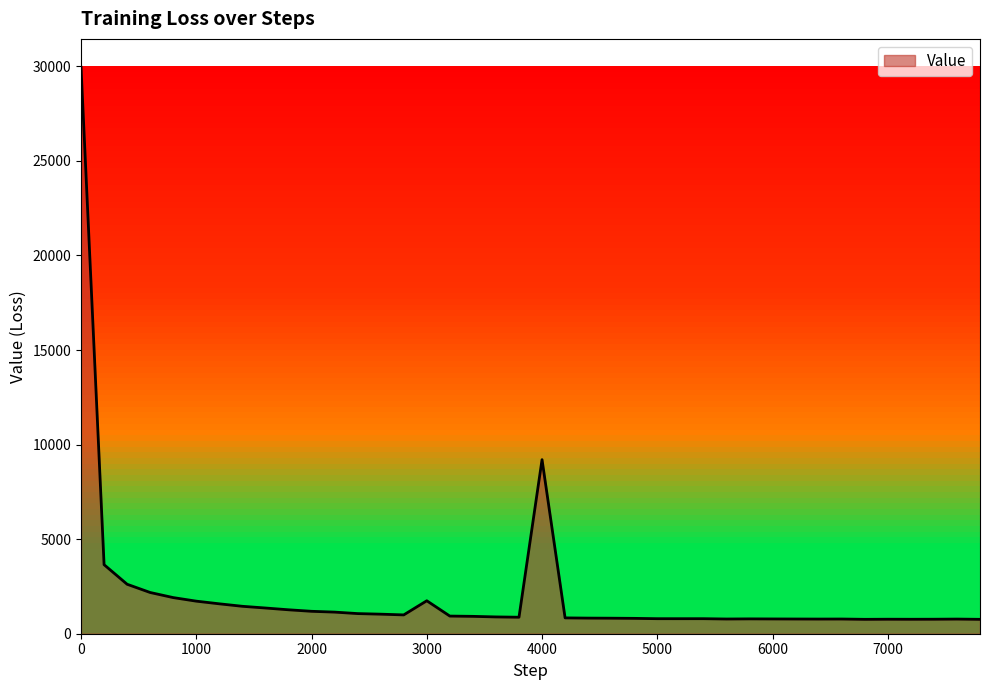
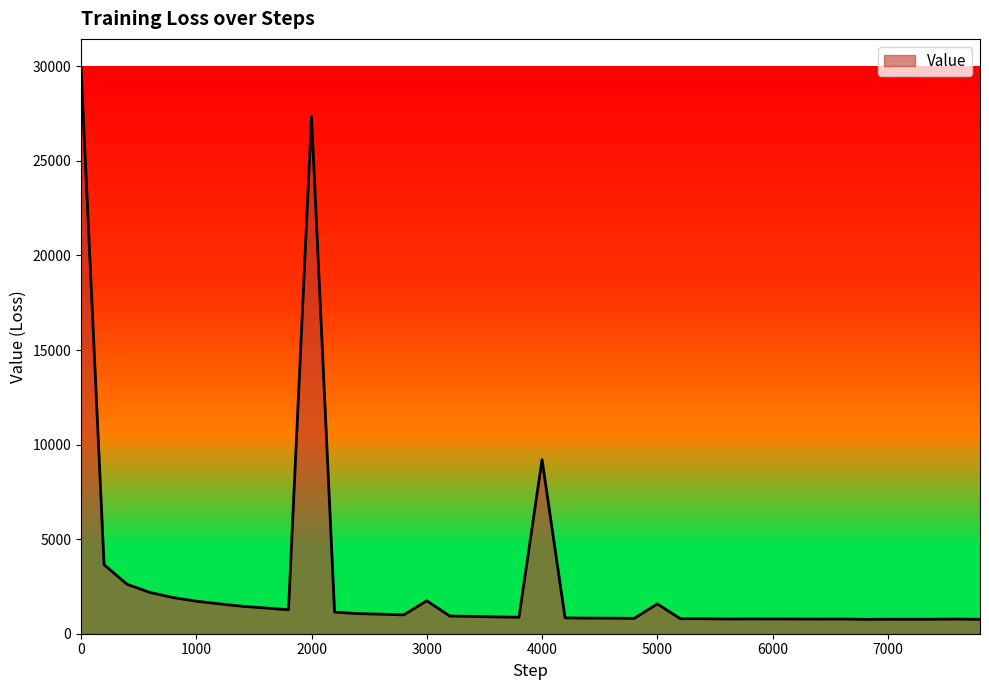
2000: 1200 -> 27300
5000: 800 -> 1600
